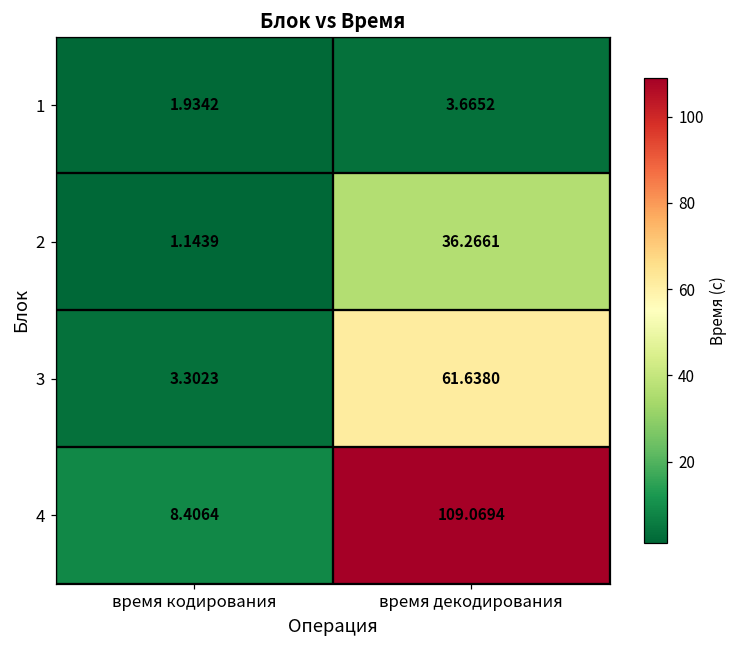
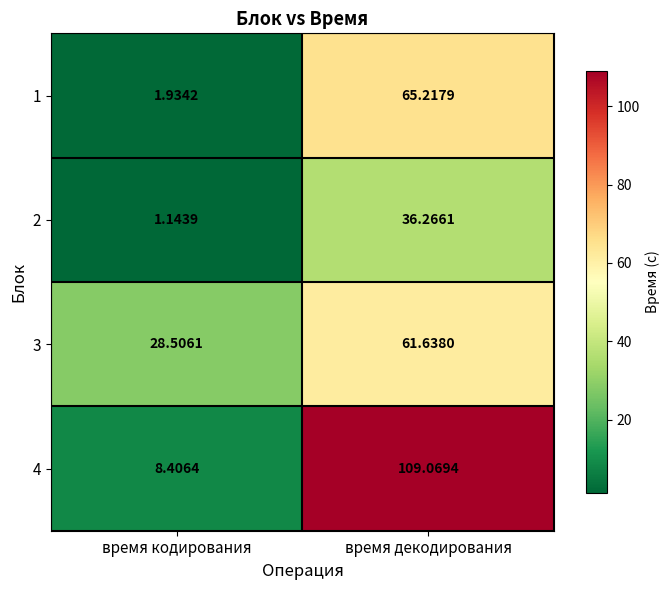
1, время декодирования: 3.6652 -> 65.2179
3, время кодирования: 3.3023 -> 28.5061
